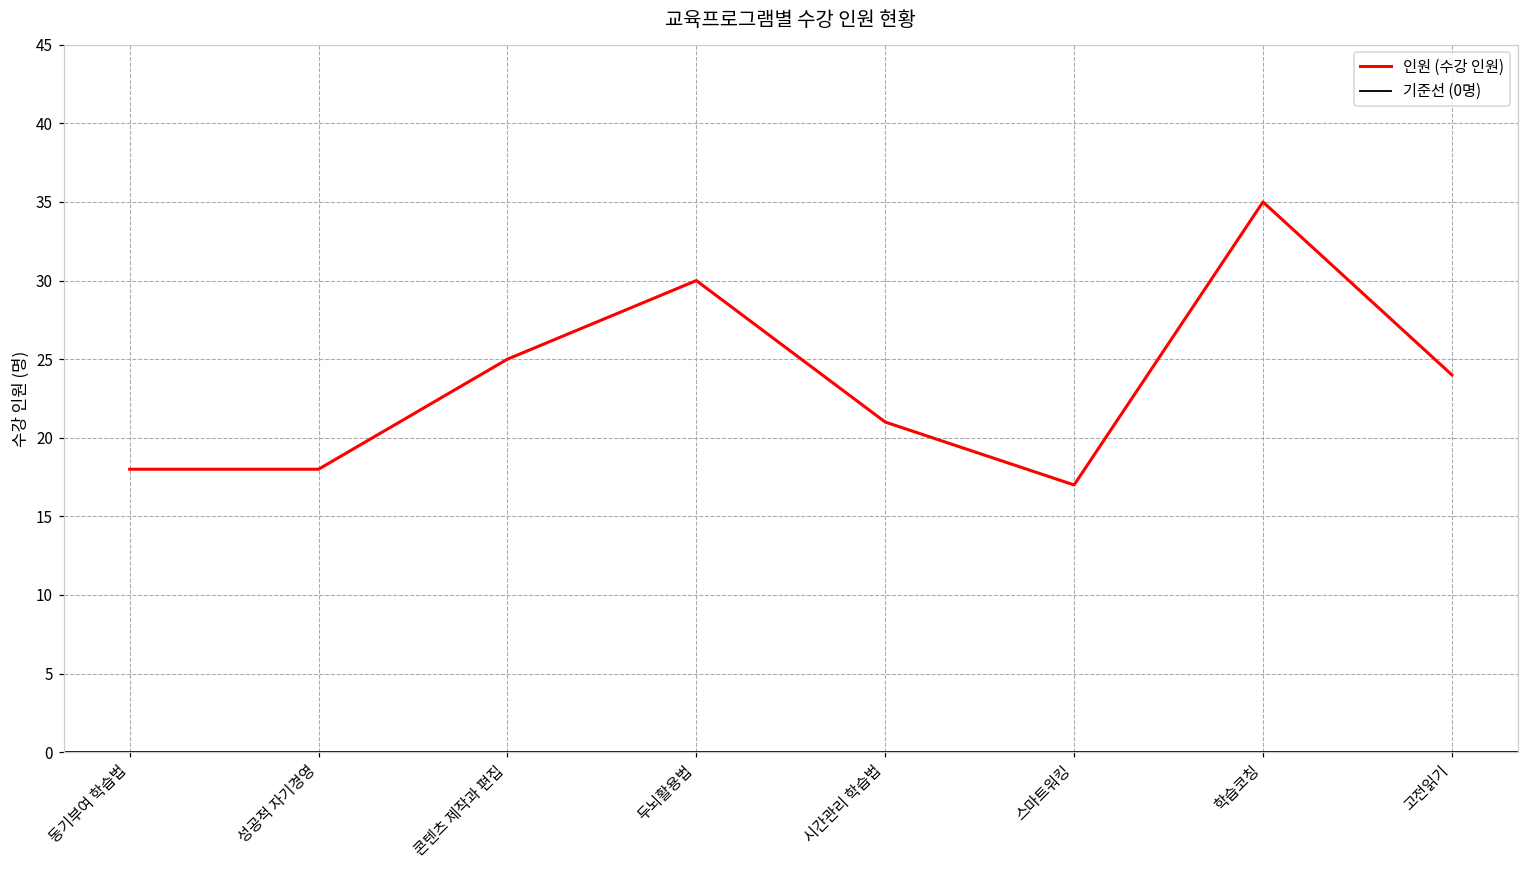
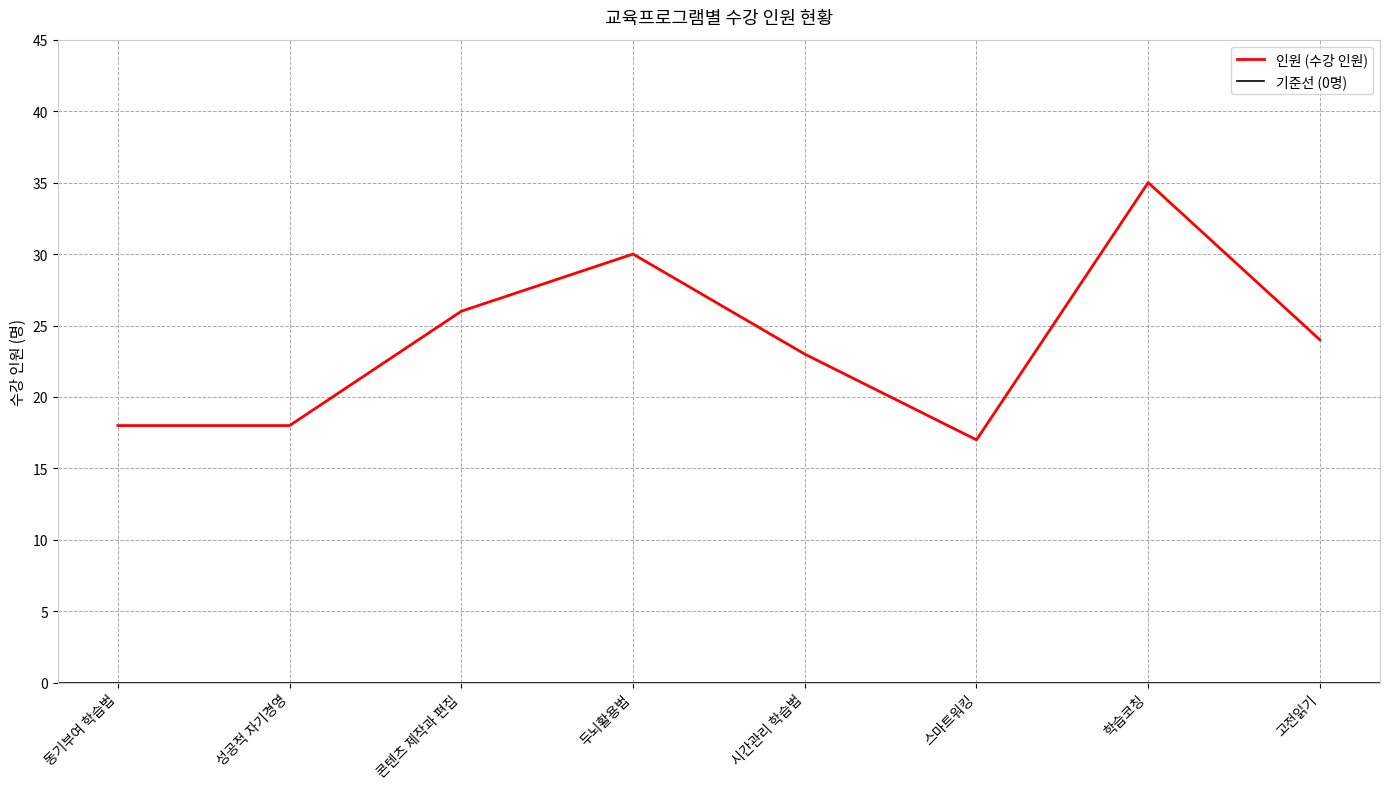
콘텐츠 제작과 편집: 25 -> 26
시간관리 학습법: 21 -> 23
